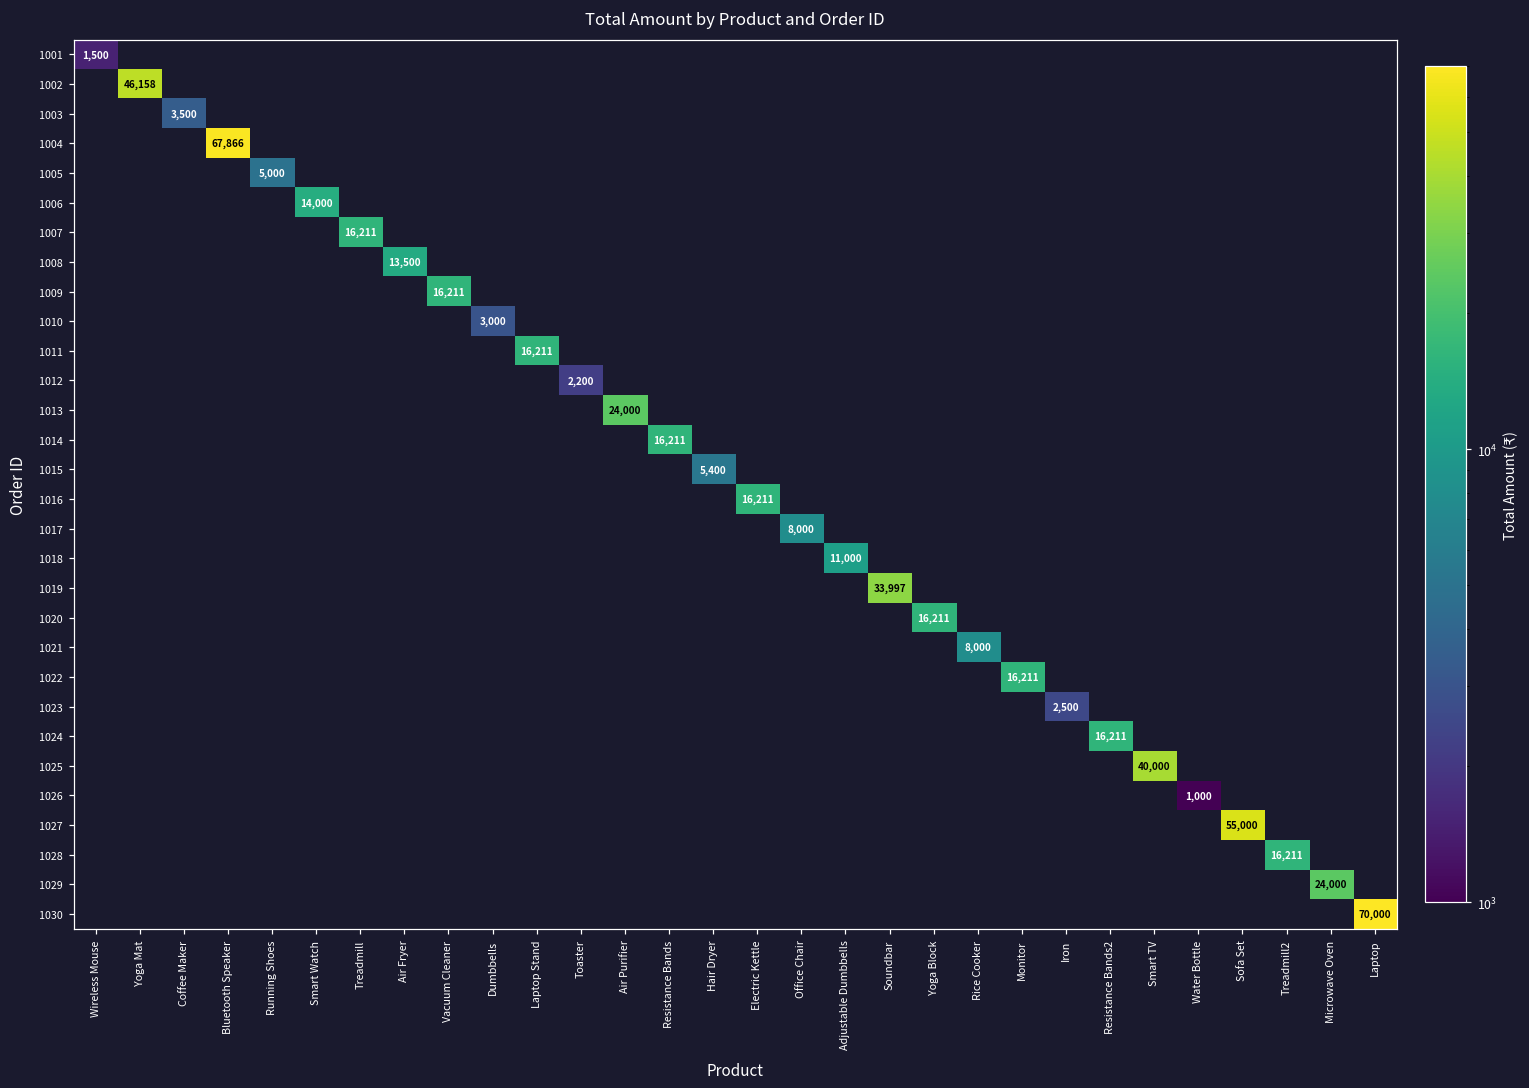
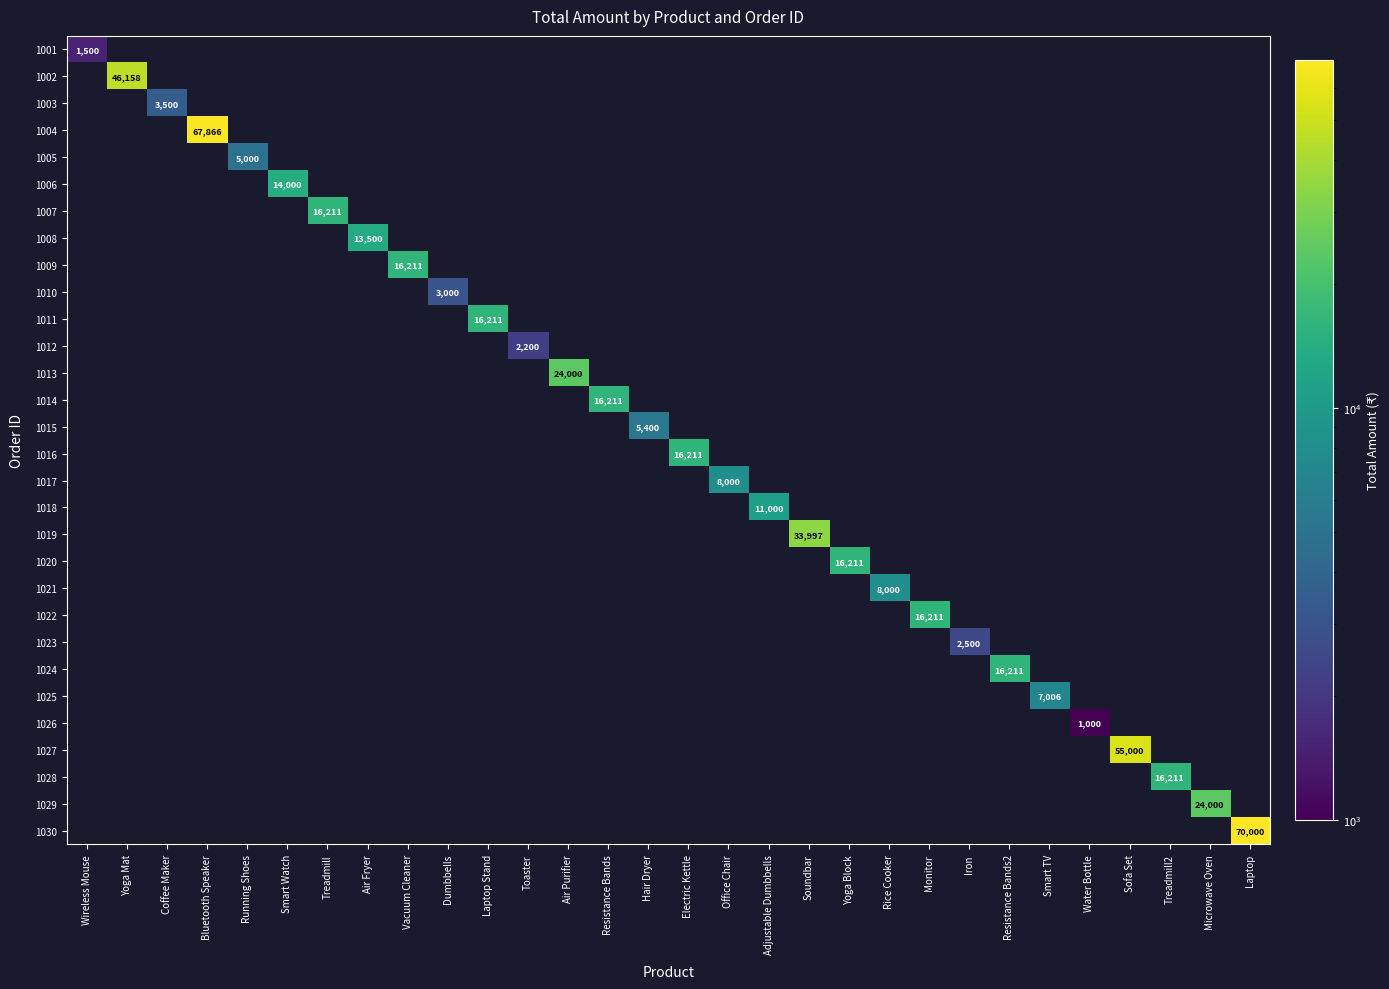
1025, Smart TV: 40,000 -> 7,006
